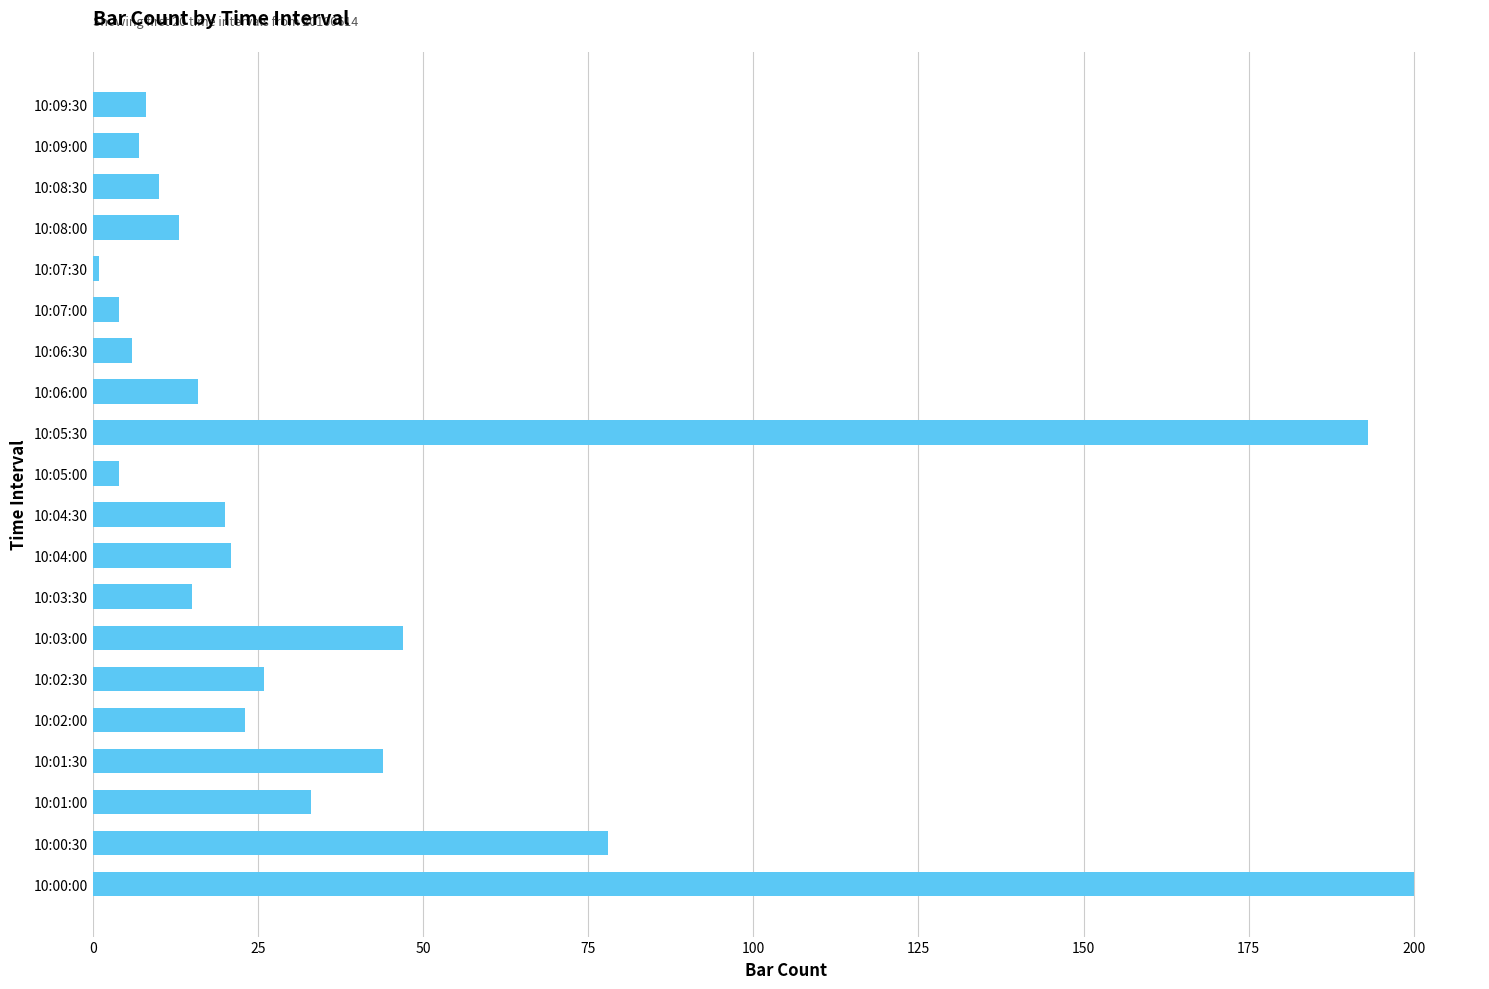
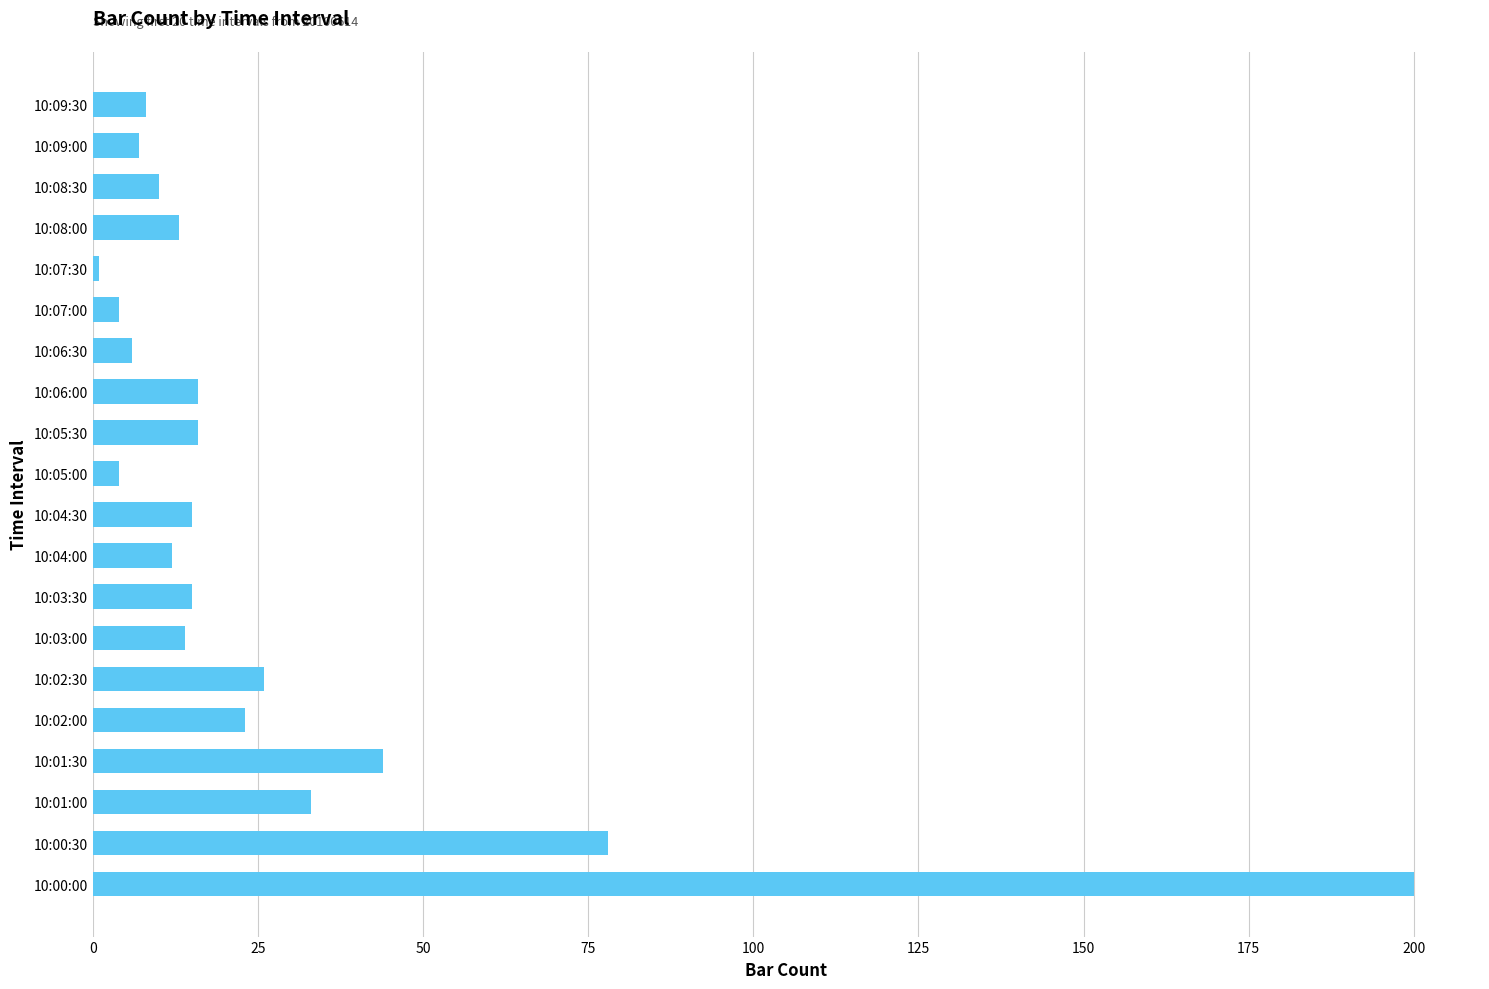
10:05:30: 193 -> 16
10:04:30: 20 -> 15
10:04:00: 21 -> 12
10:03:00: 47 -> 14
